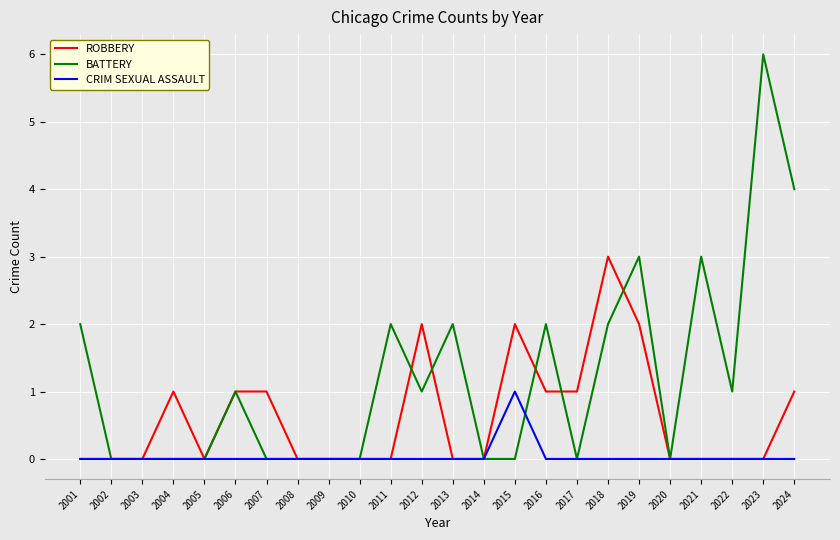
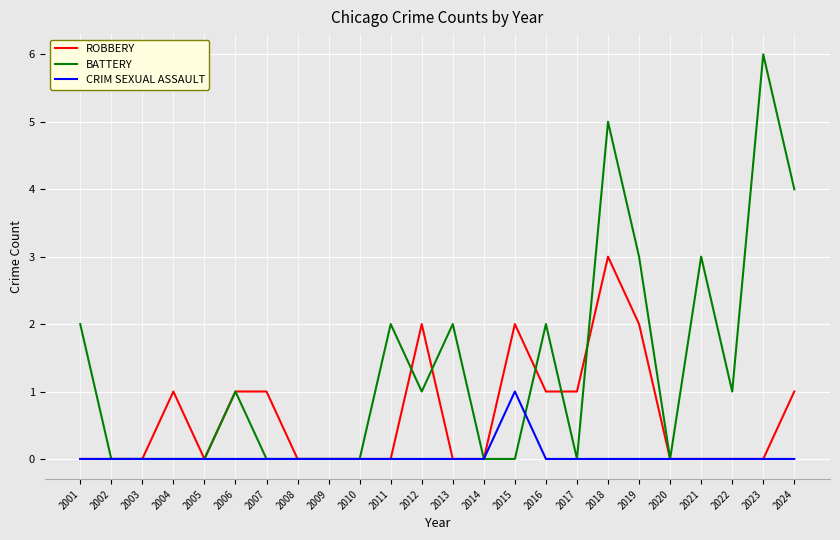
BATTERY, 2018: 2 -> 5
